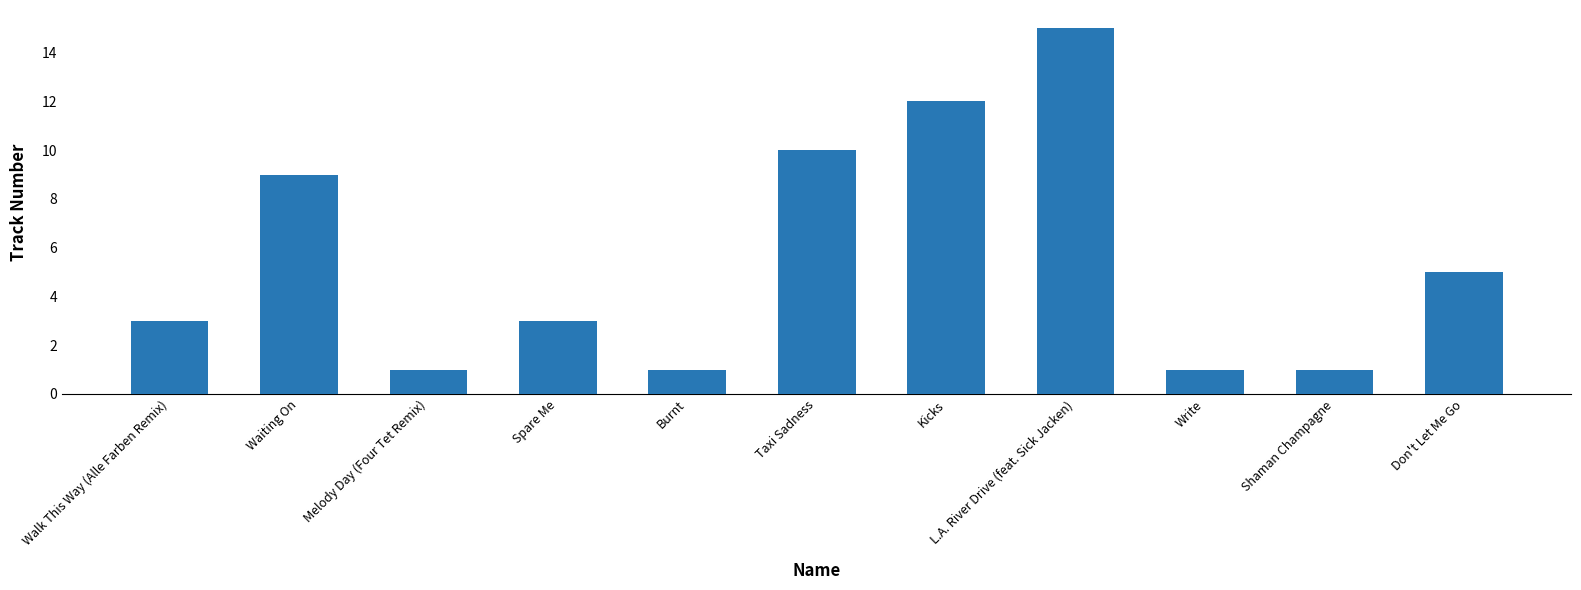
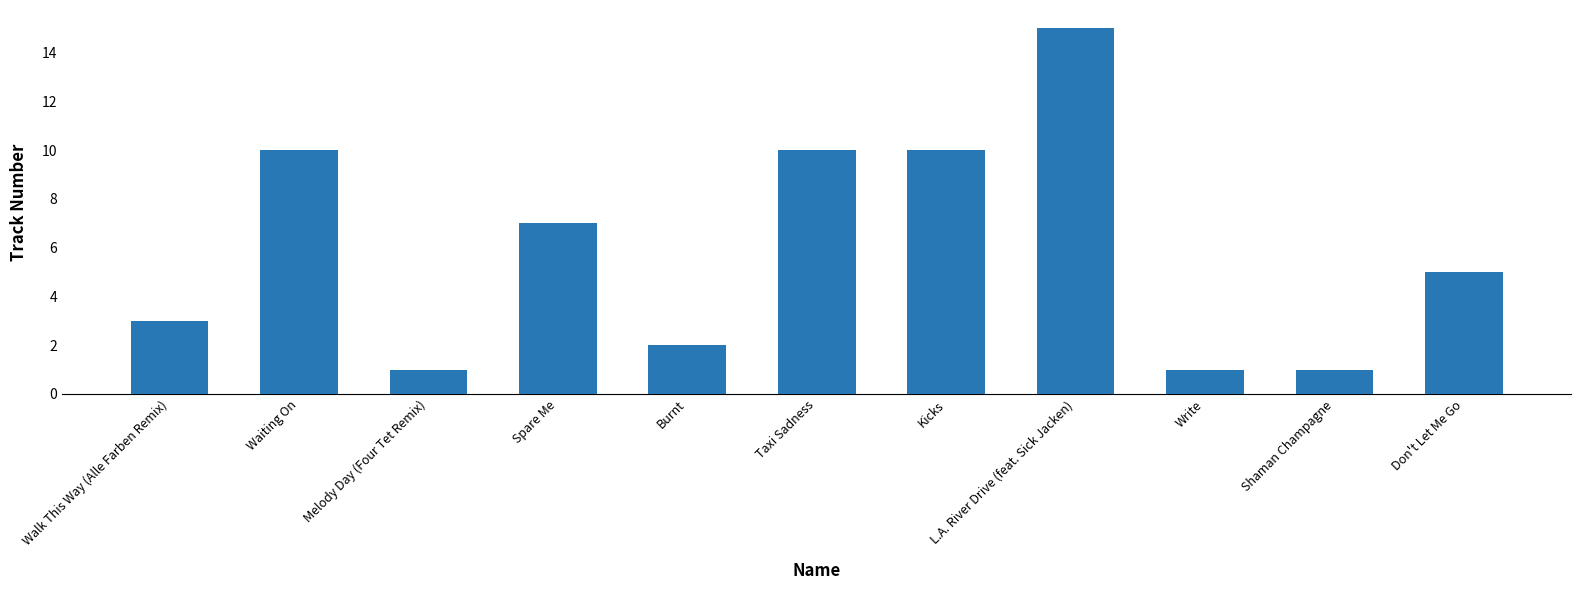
Waiting On: 9 -> 10
Spare Me: 3 -> 7
Burnt: 1 -> 2
Kicks: 12 -> 10
